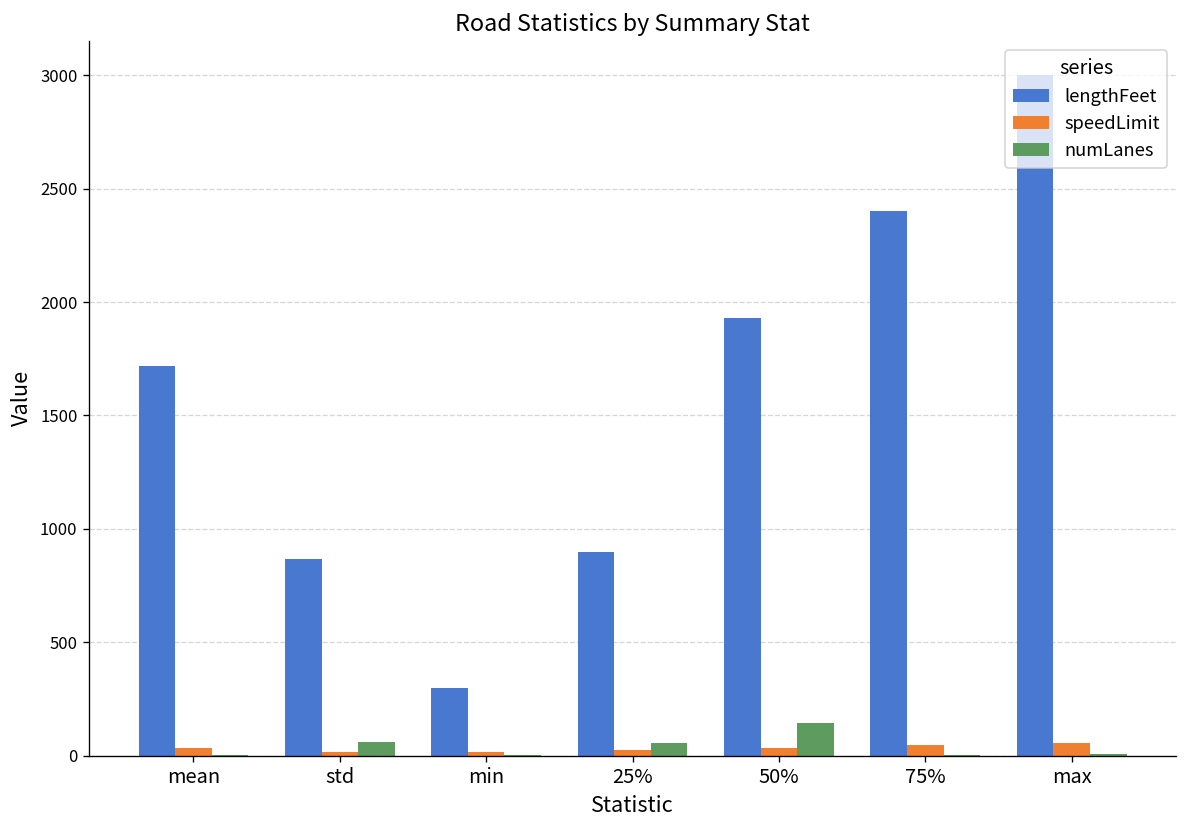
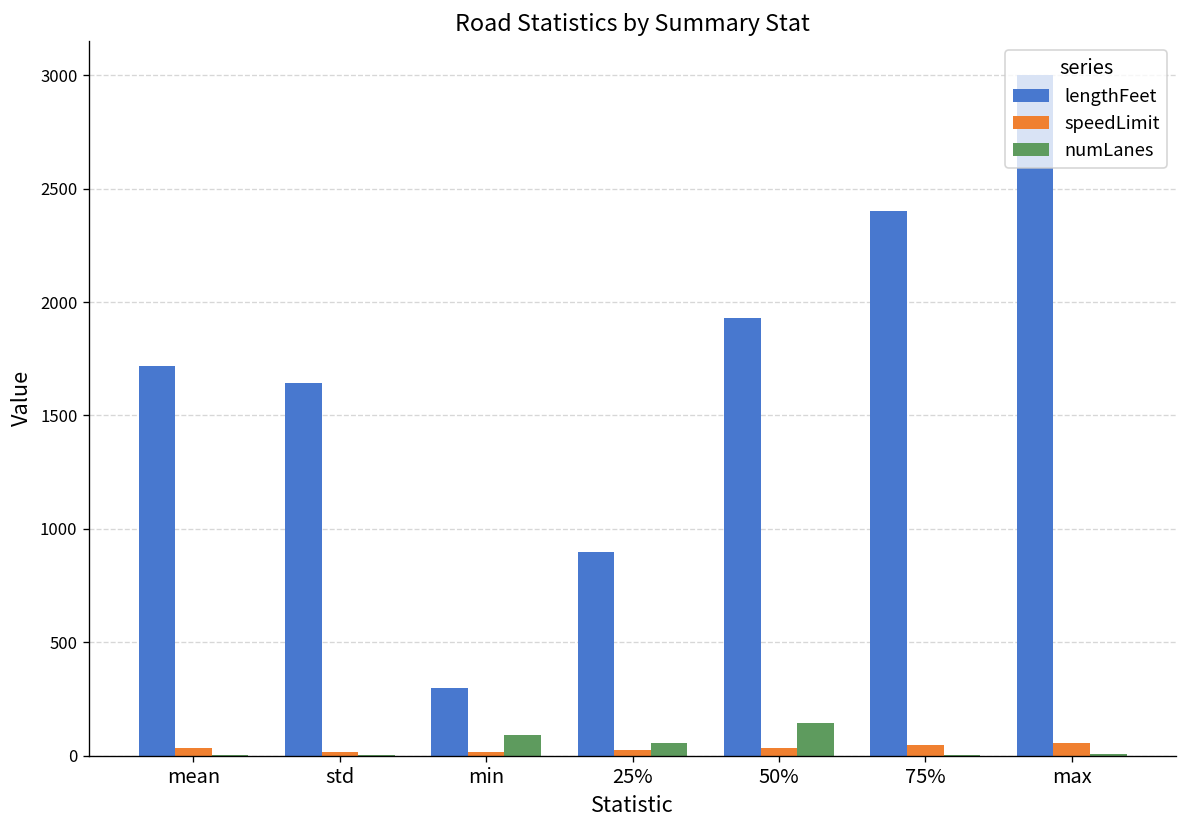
lengthFeet, std: 870 -> 1640
numLanes, std: 60 -> 0
numLanes, min: 0 -> 90
